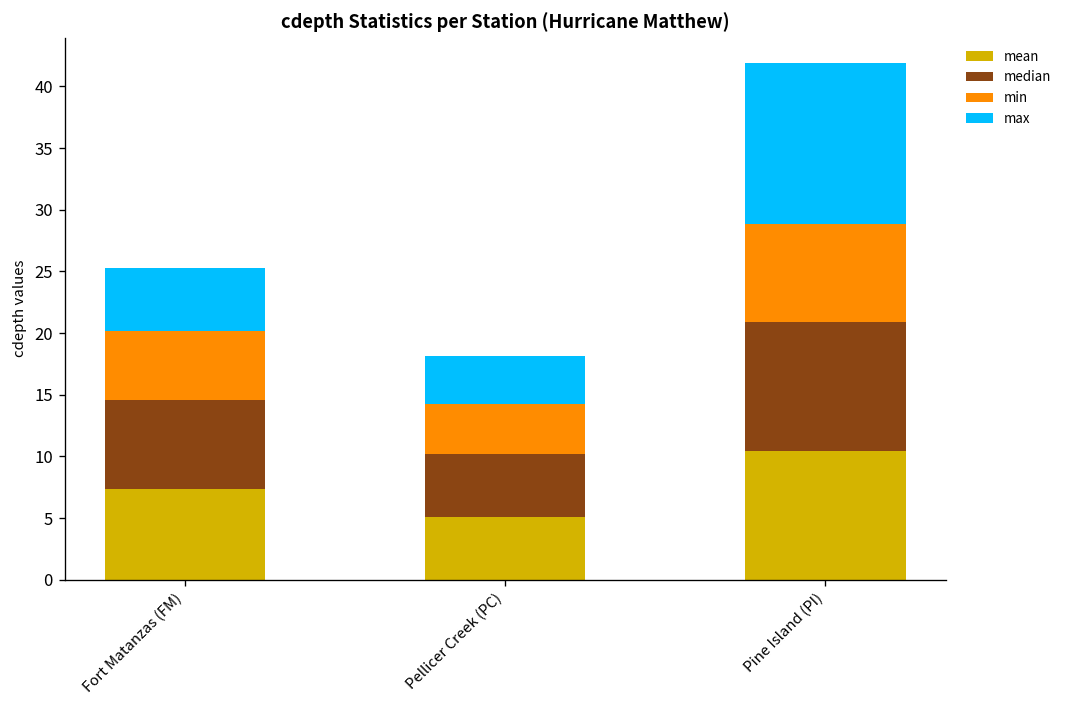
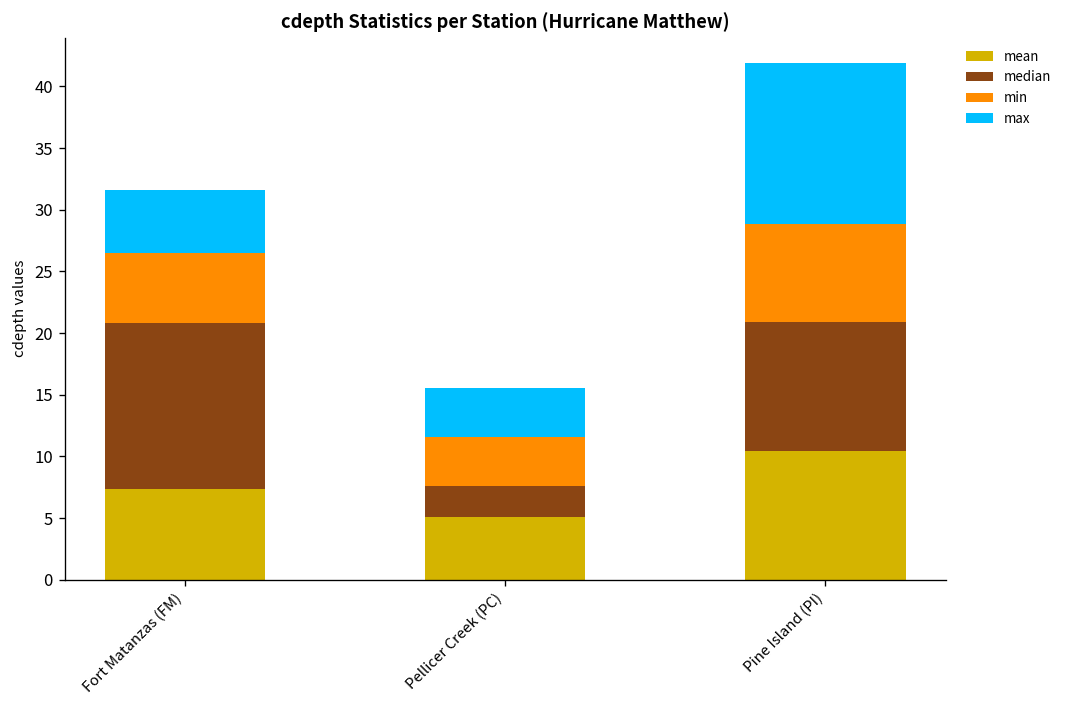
median, Fort Matanzas (FM): 7.2 -> 13.5
median, Pellicer Creek (PC): 5.1 -> 2.5
